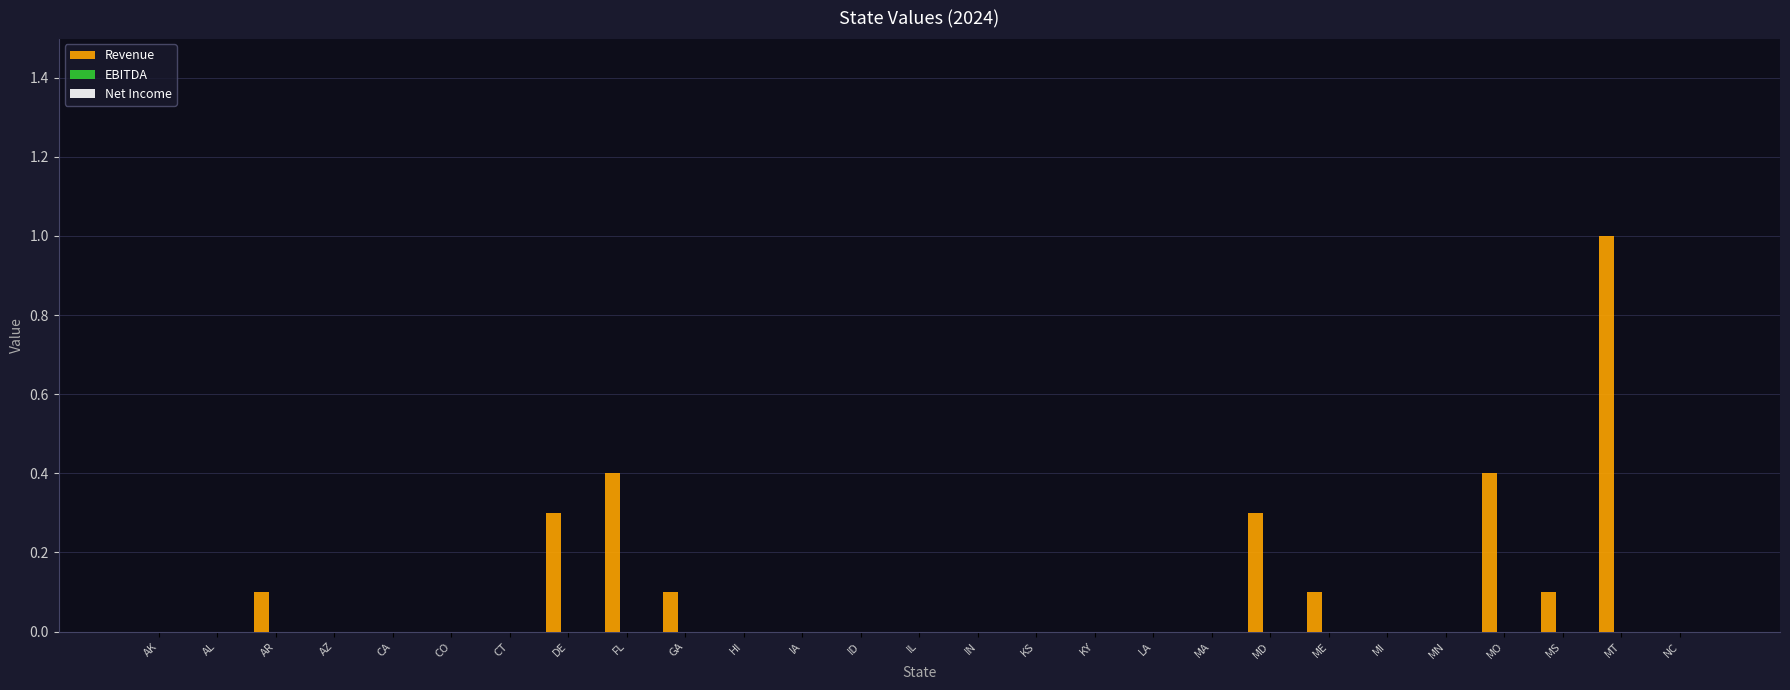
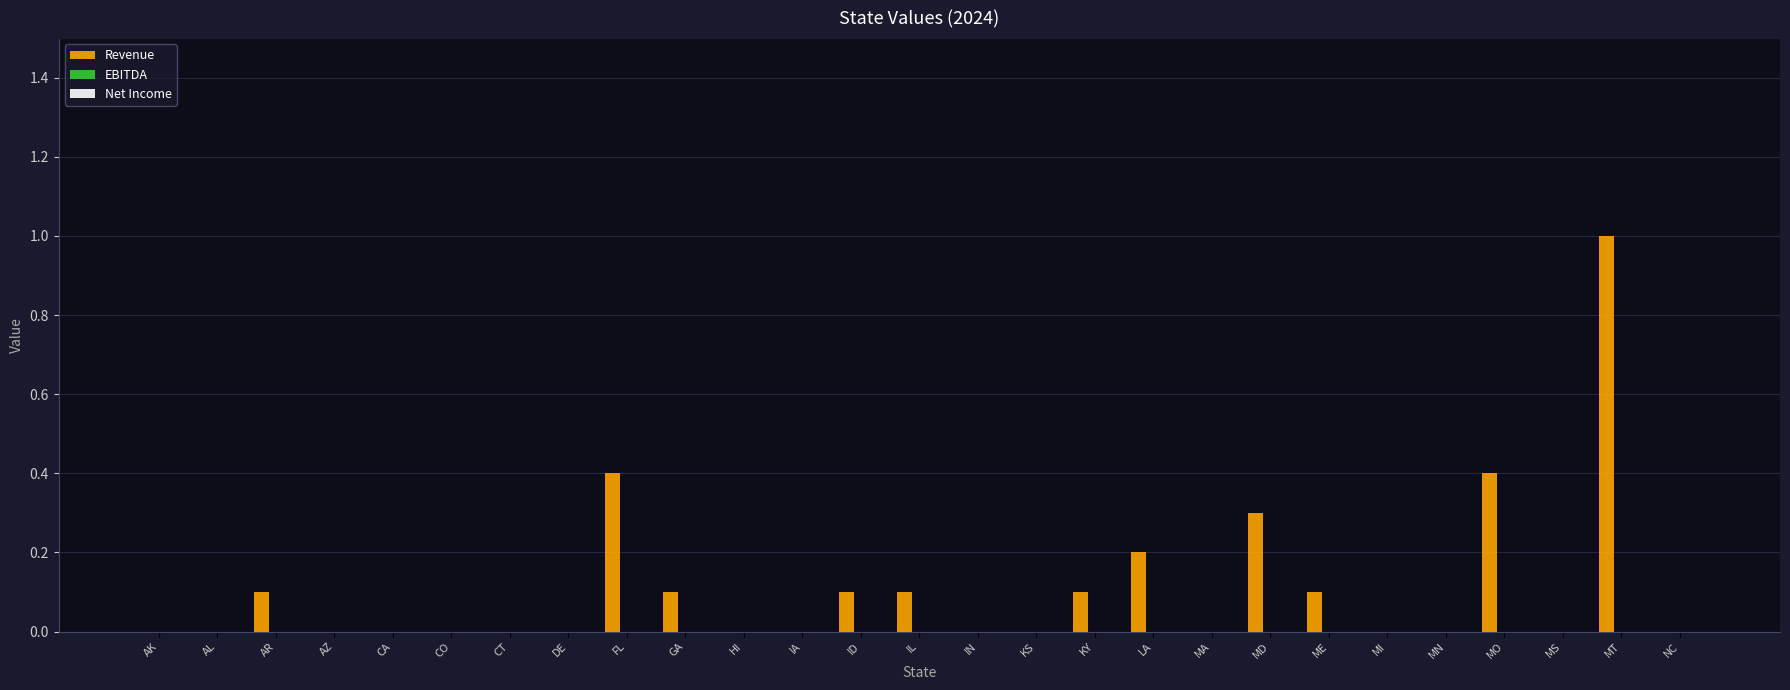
Revenue, DE: 0.3 -> 0.0
Revenue, ID: 0.0 -> 0.1
Revenue, IL: 0.0 -> 0.1
Revenue, KY: 0.0 -> 0.1
Revenue, LA: 0.0 -> 0.2
Revenue, MS: 0.1 -> 0.0
